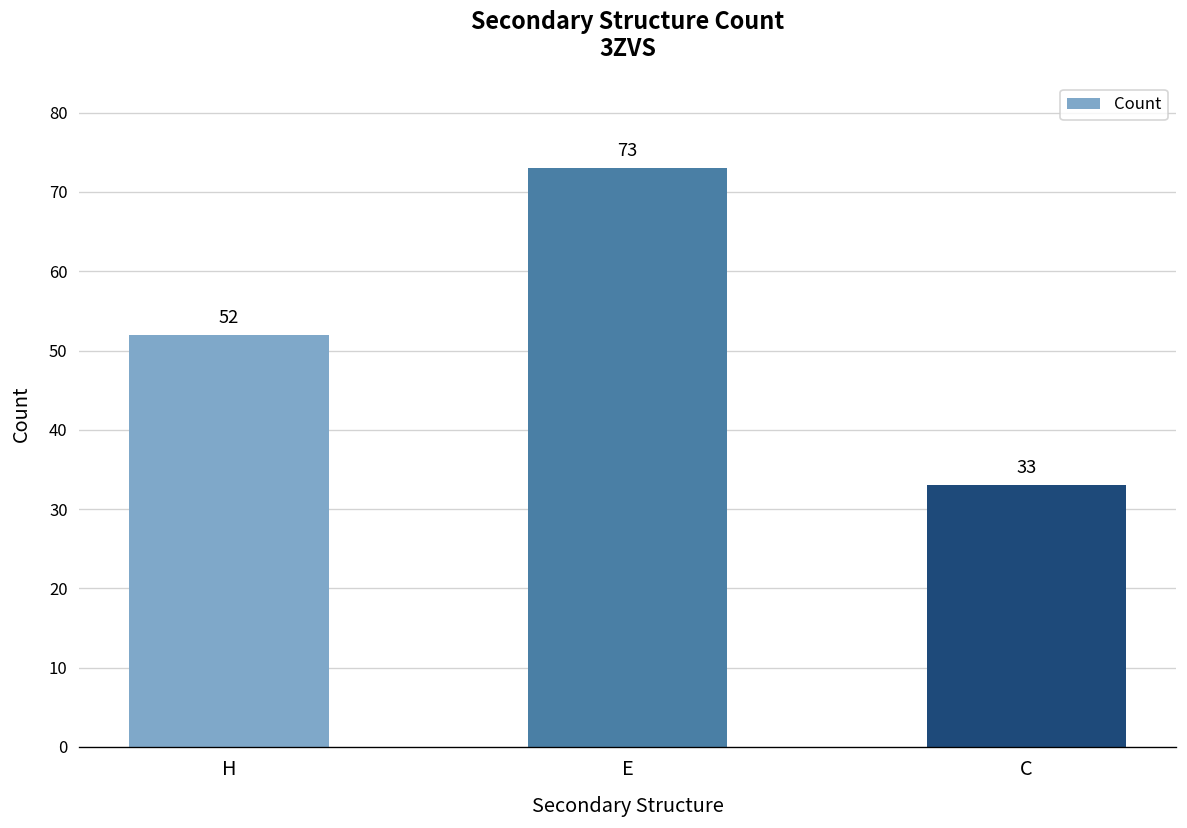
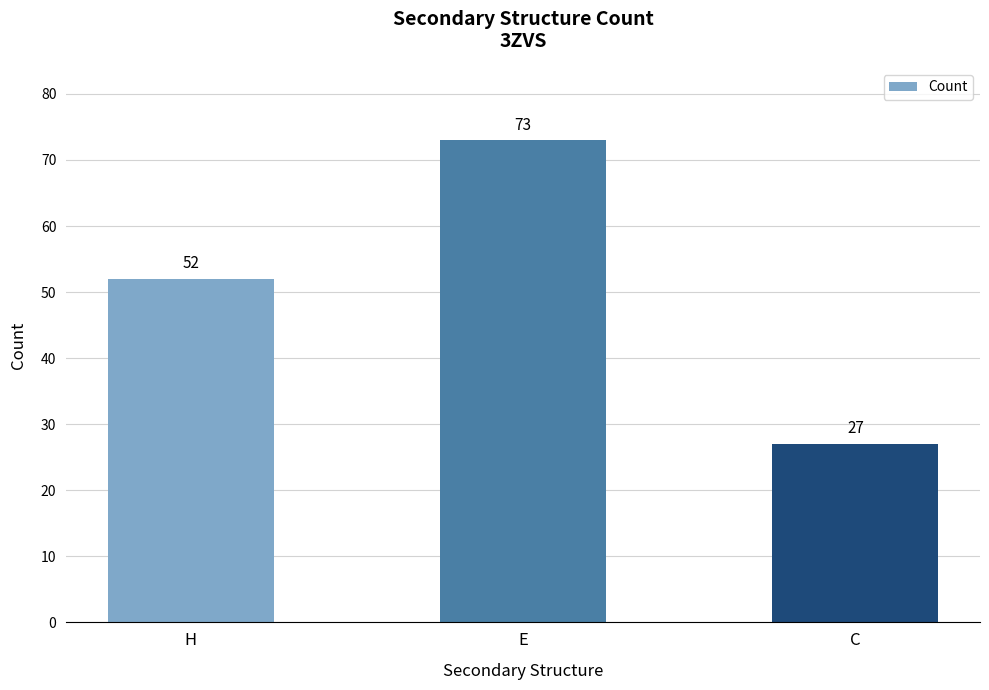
C: 33 -> 27
